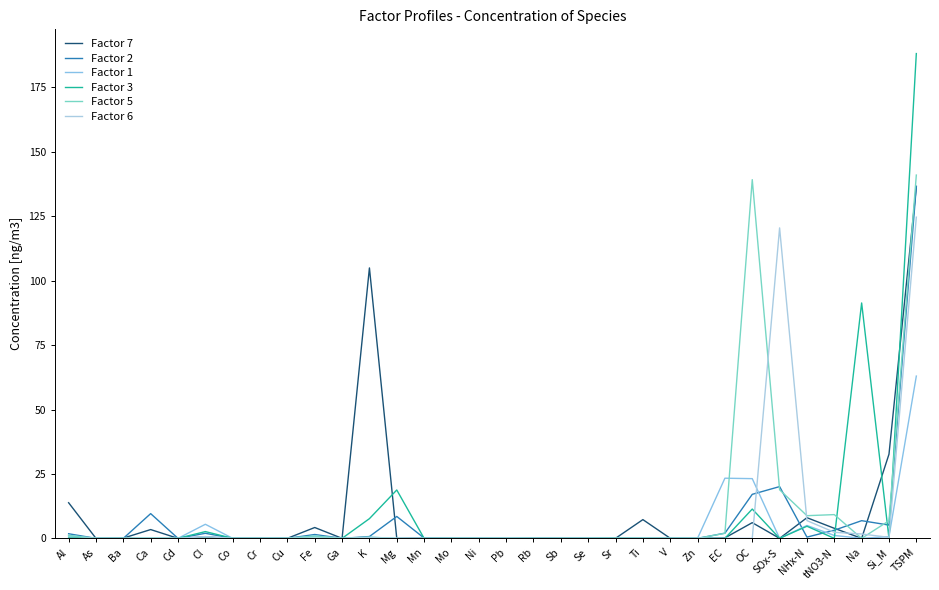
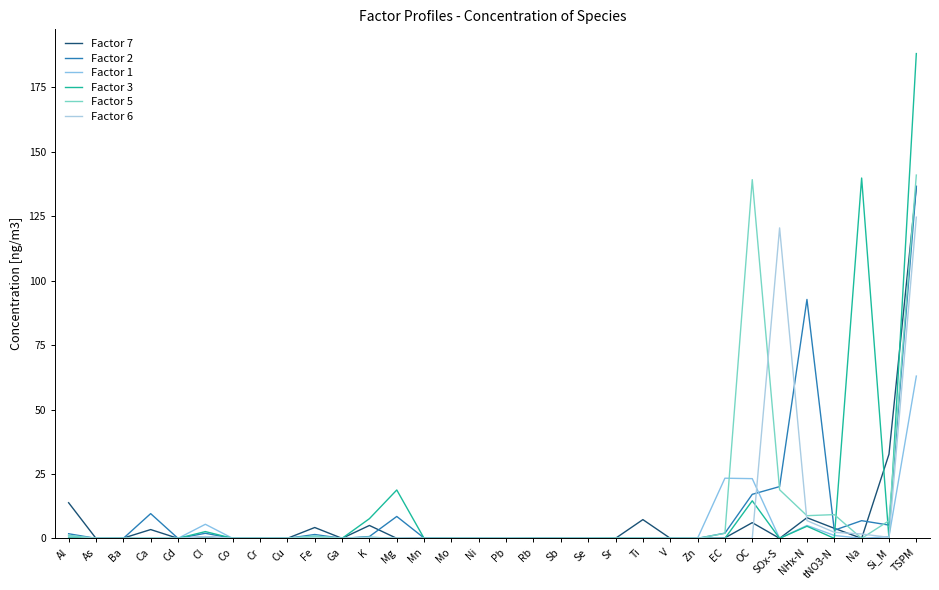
Factor 7, K: 105 -> 5
Factor 3, OC: 11 -> 15
Factor 2, NHx-N: 0 -> 93
Factor 3, Na: 91 -> 140
